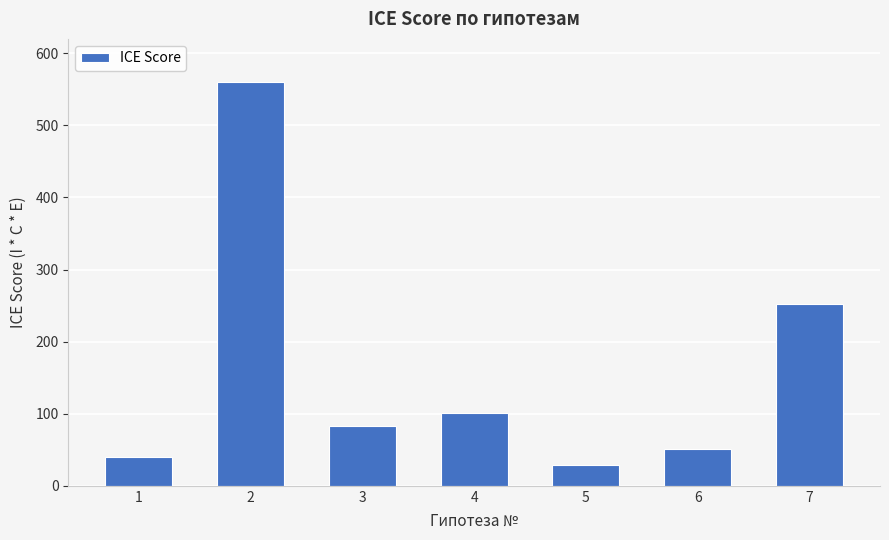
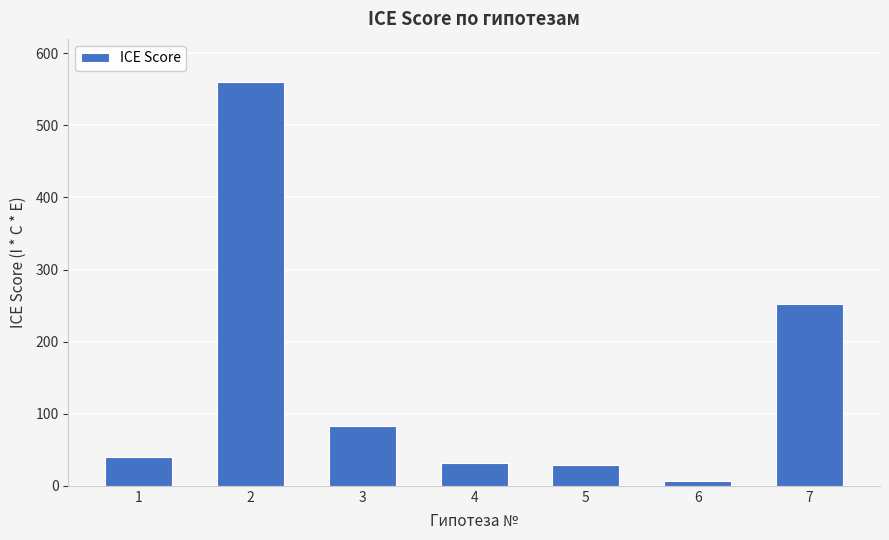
4: 100 -> 30
6: 50 -> 10
